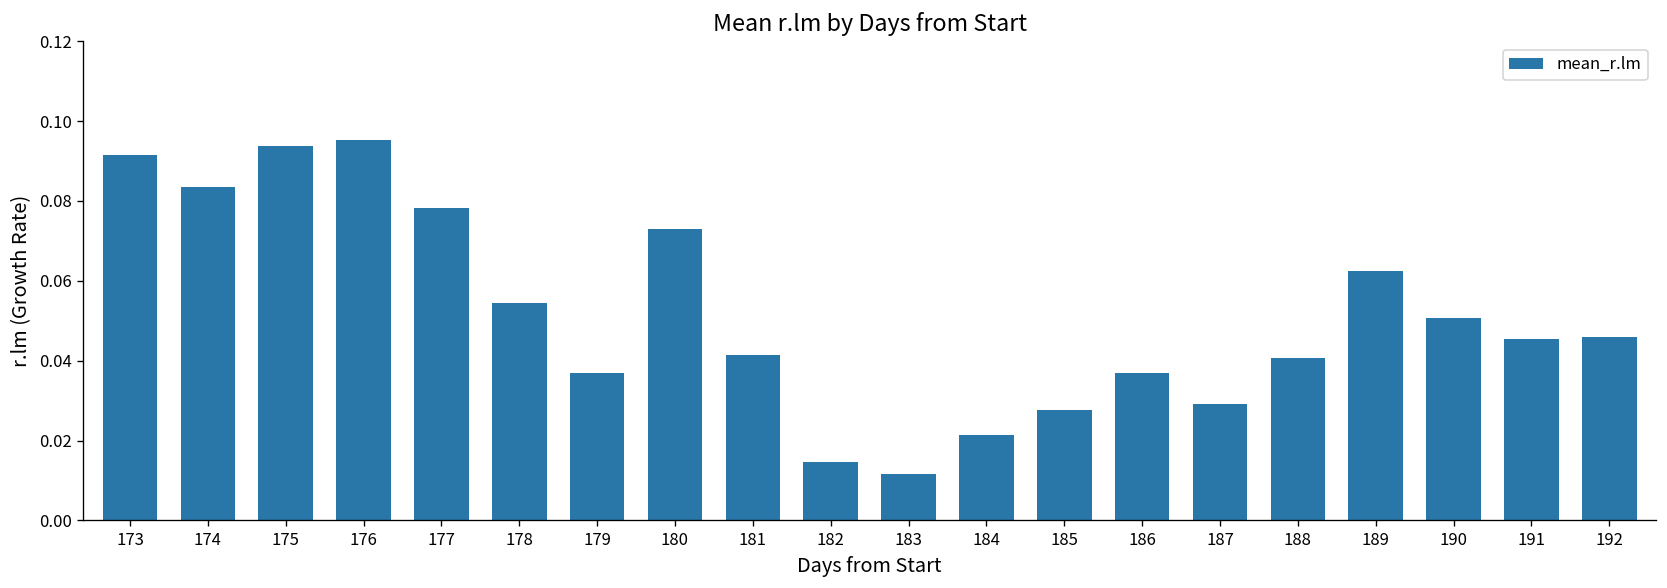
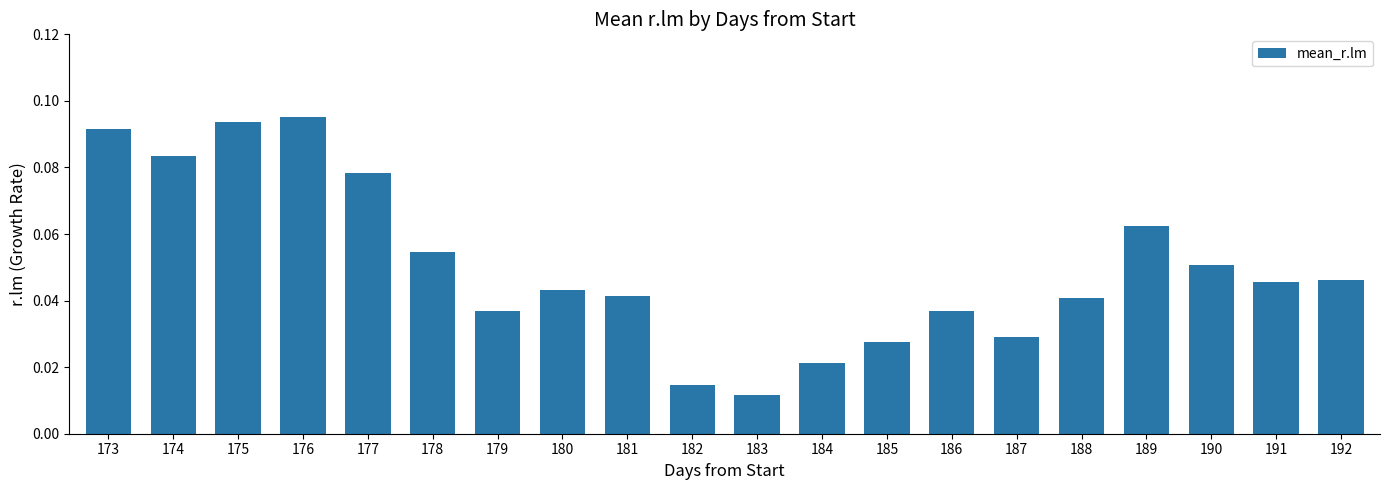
180: 0.073 -> 0.043
